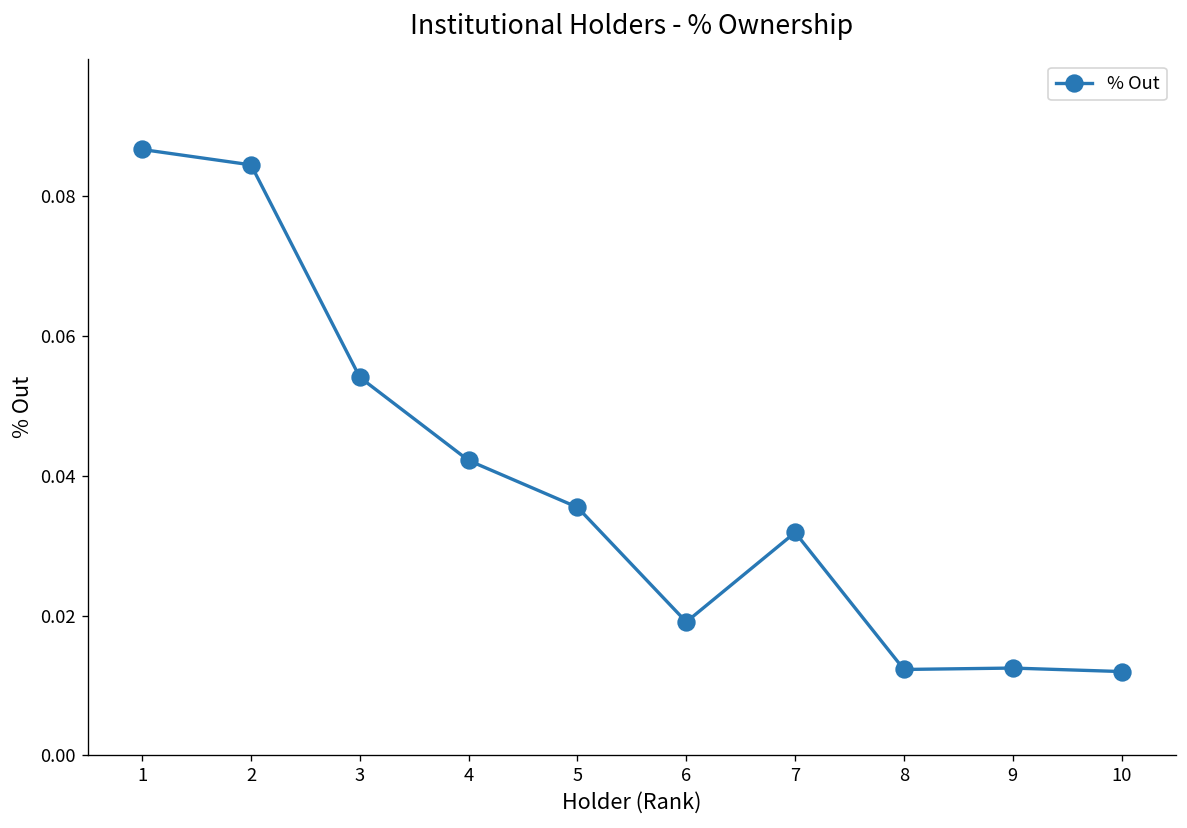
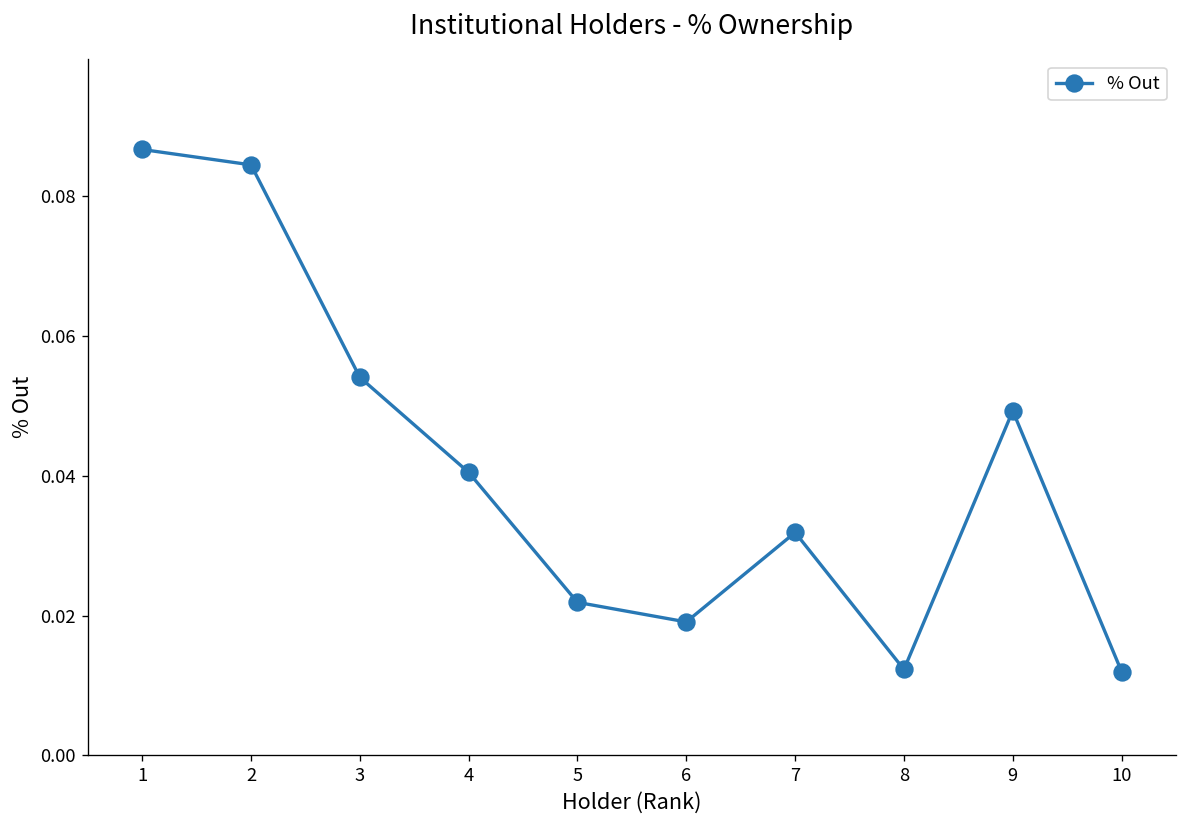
4: 0.042 -> 0.041
5: 0.036 -> 0.022
9: 0.013 -> 0.049
